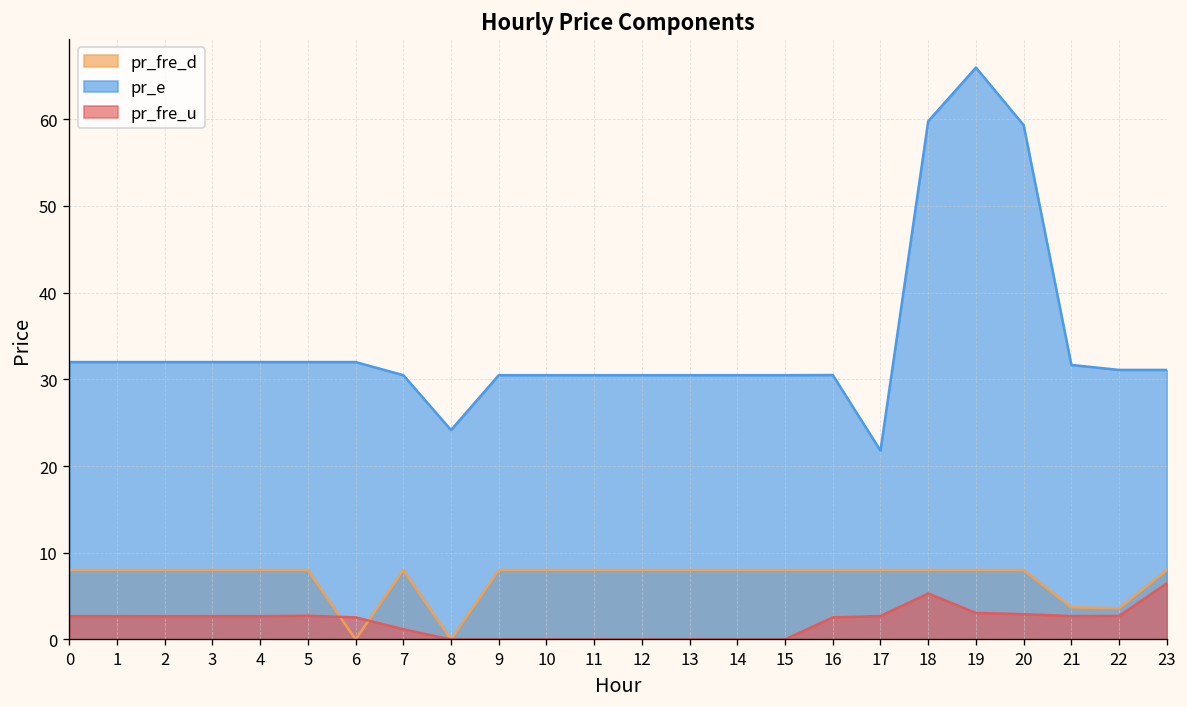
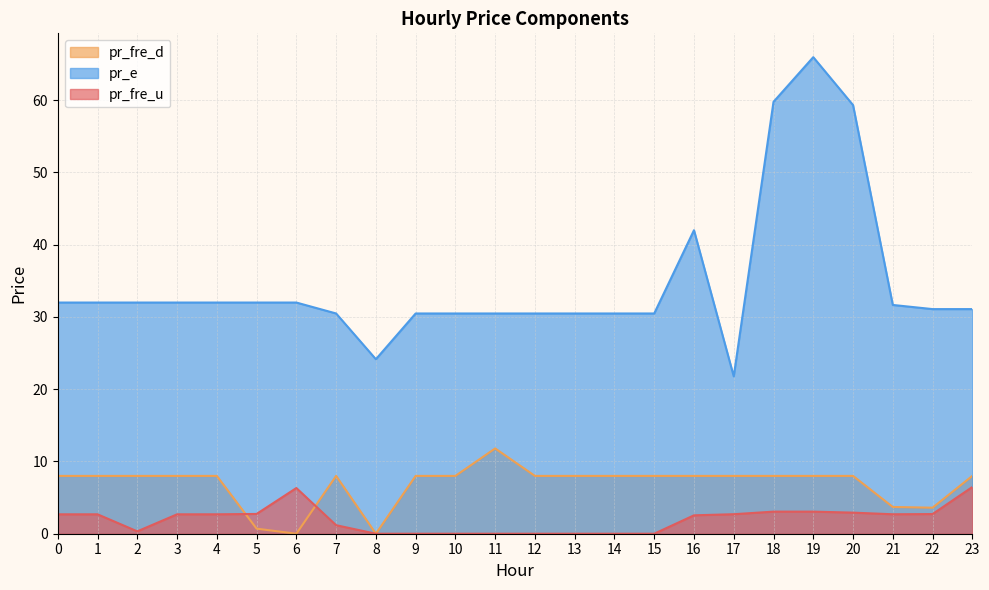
pr_fre_u, 2: 3 -> 0
pr_fre_d, 5: 8 -> 1
pr_fre_u, 6: 3 -> 6
pr_fre_d, 11: 8 -> 12
pr_e, 16: 30 -> 42
pr_fre_u, 18: 5 -> 3
